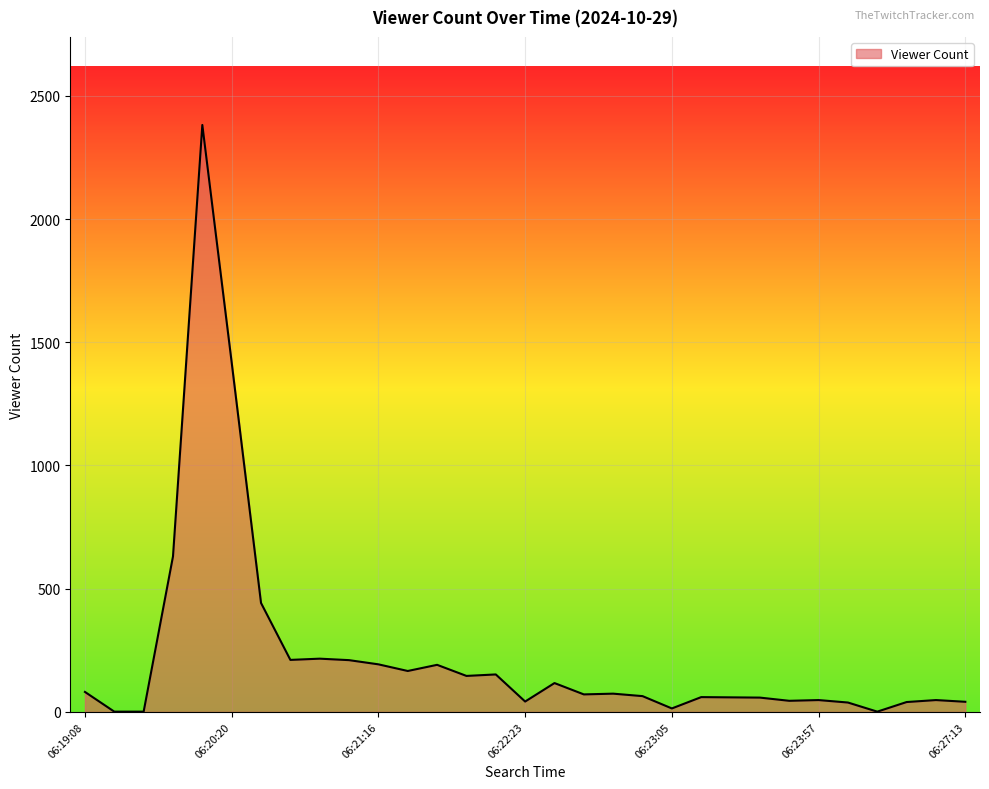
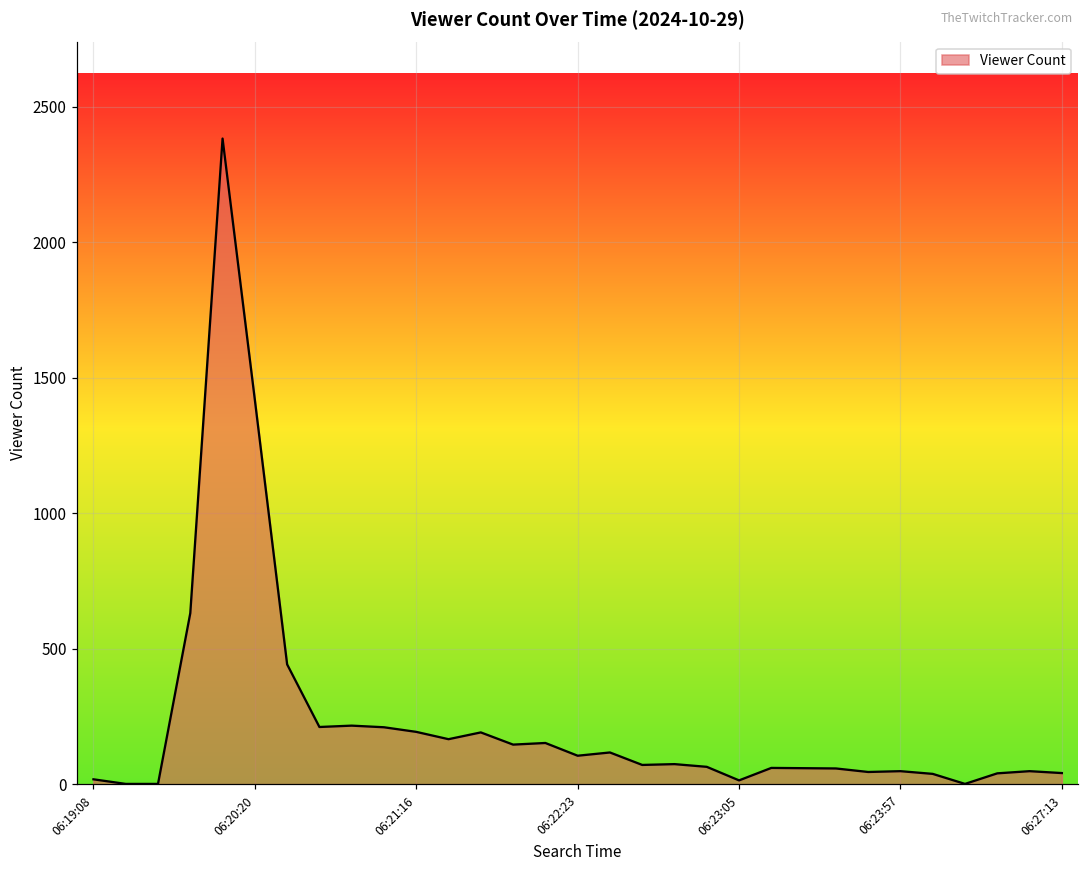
06:19:08: 80 -> 20
06:22:23: 40 -> 110
